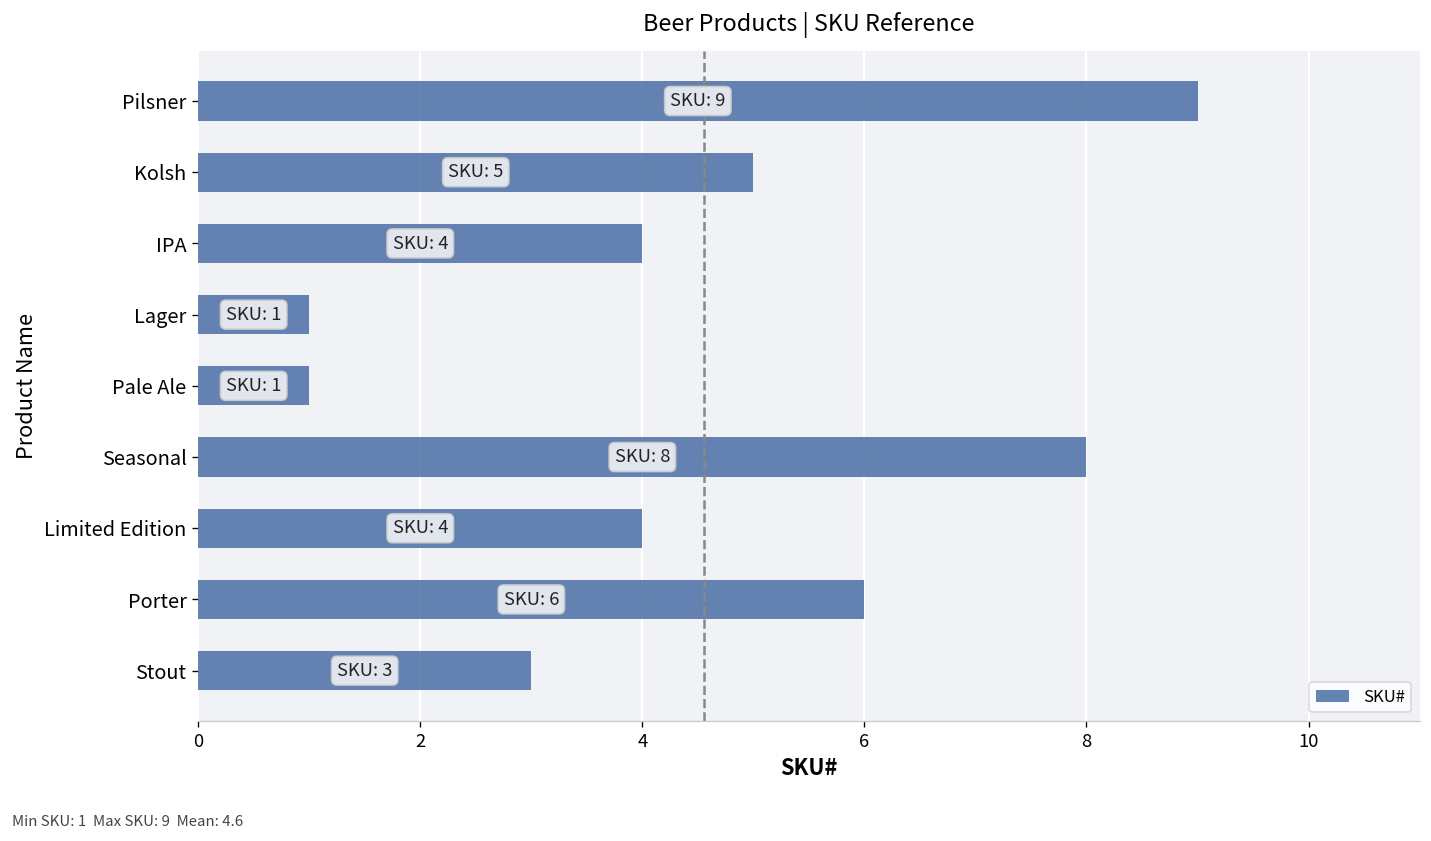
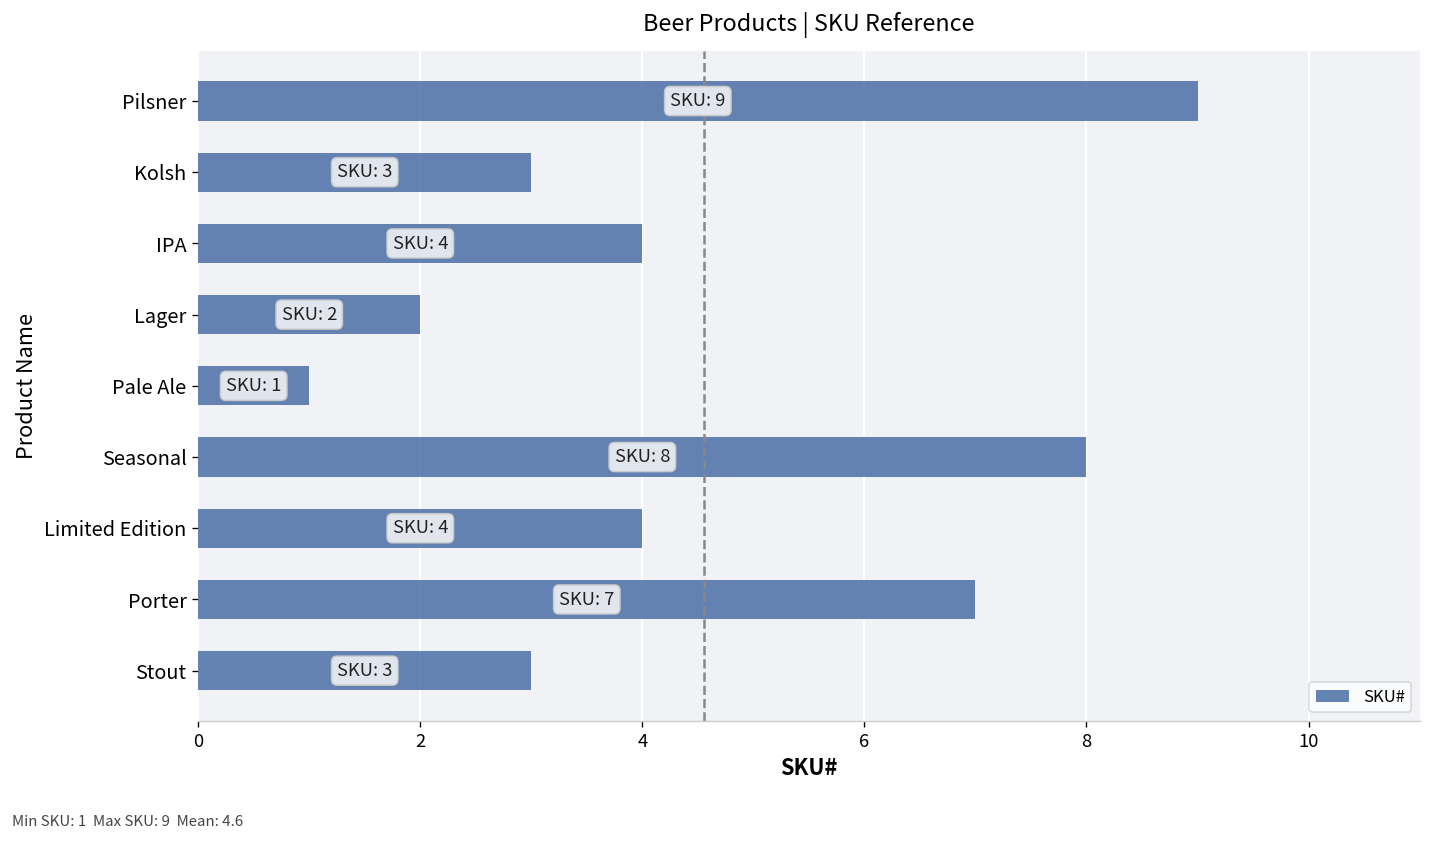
Kolsh: 5 -> 3
Lager: 1 -> 2
Porter: 6 -> 7
